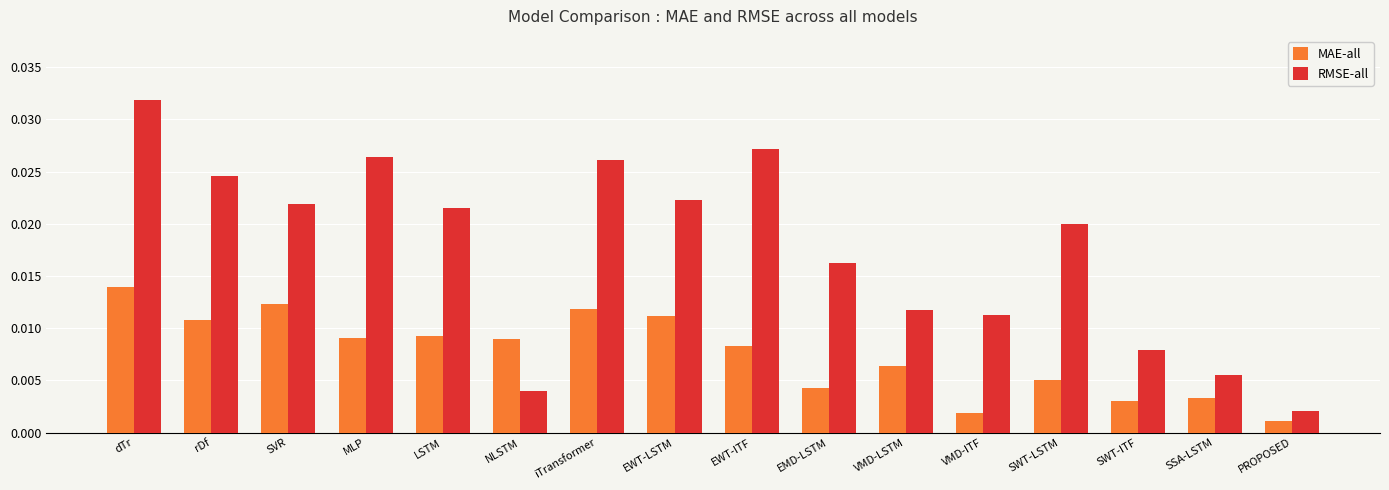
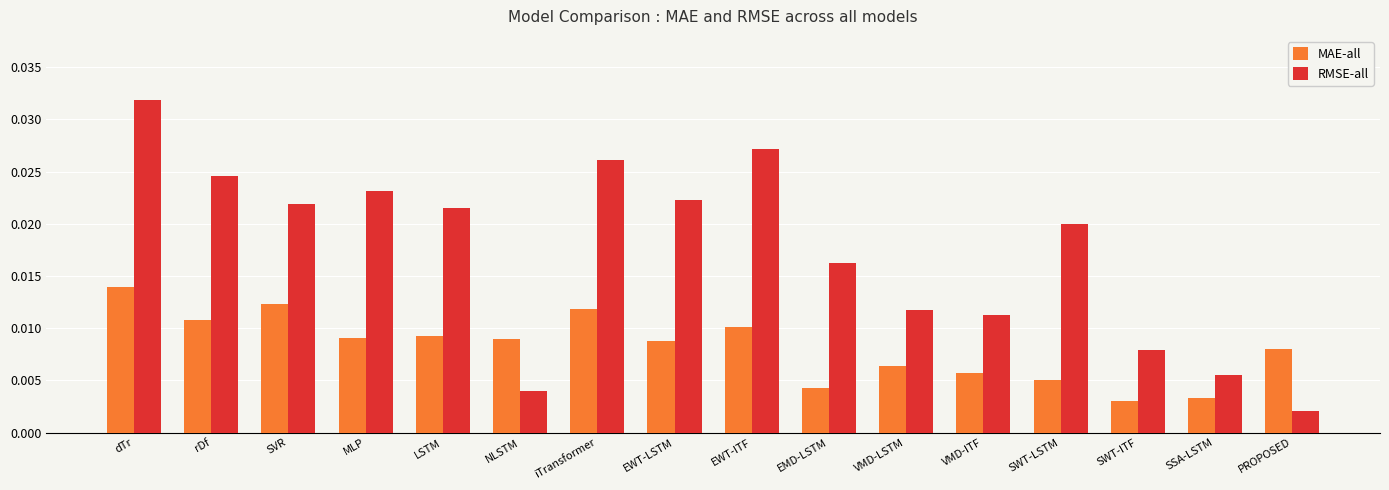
RMSE-all, MLP: 0.0264 -> 0.0231
MAE-all, EWT-LSTM: 0.0112 -> 0.0088
MAE-all, EWT-ITF: 0.0083 -> 0.0101
MAE-all, VMD-ITF: 0.0019 -> 0.0057
MAE-all, PROPOSED: 0.0011 -> 0.0080
